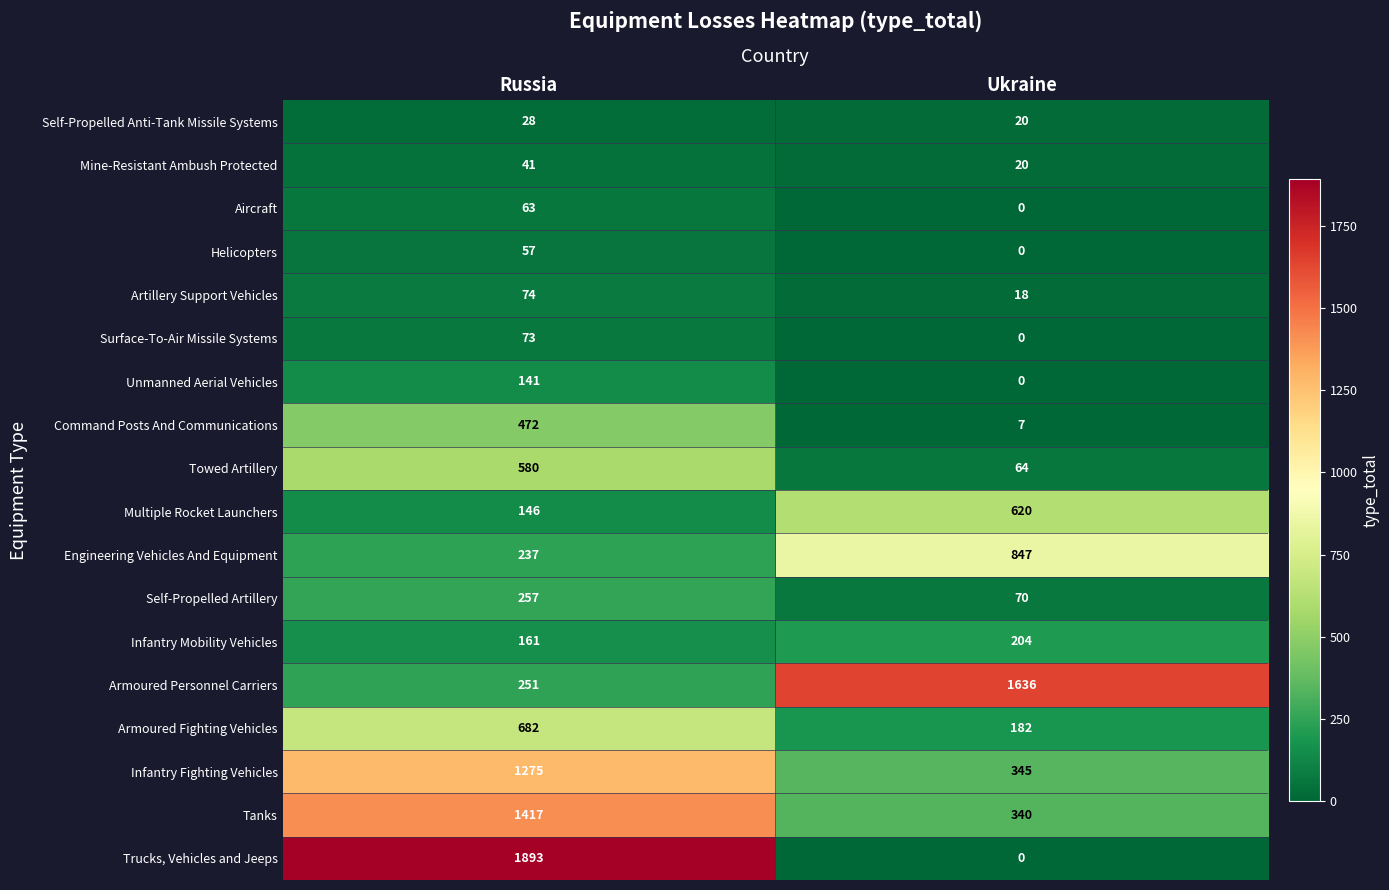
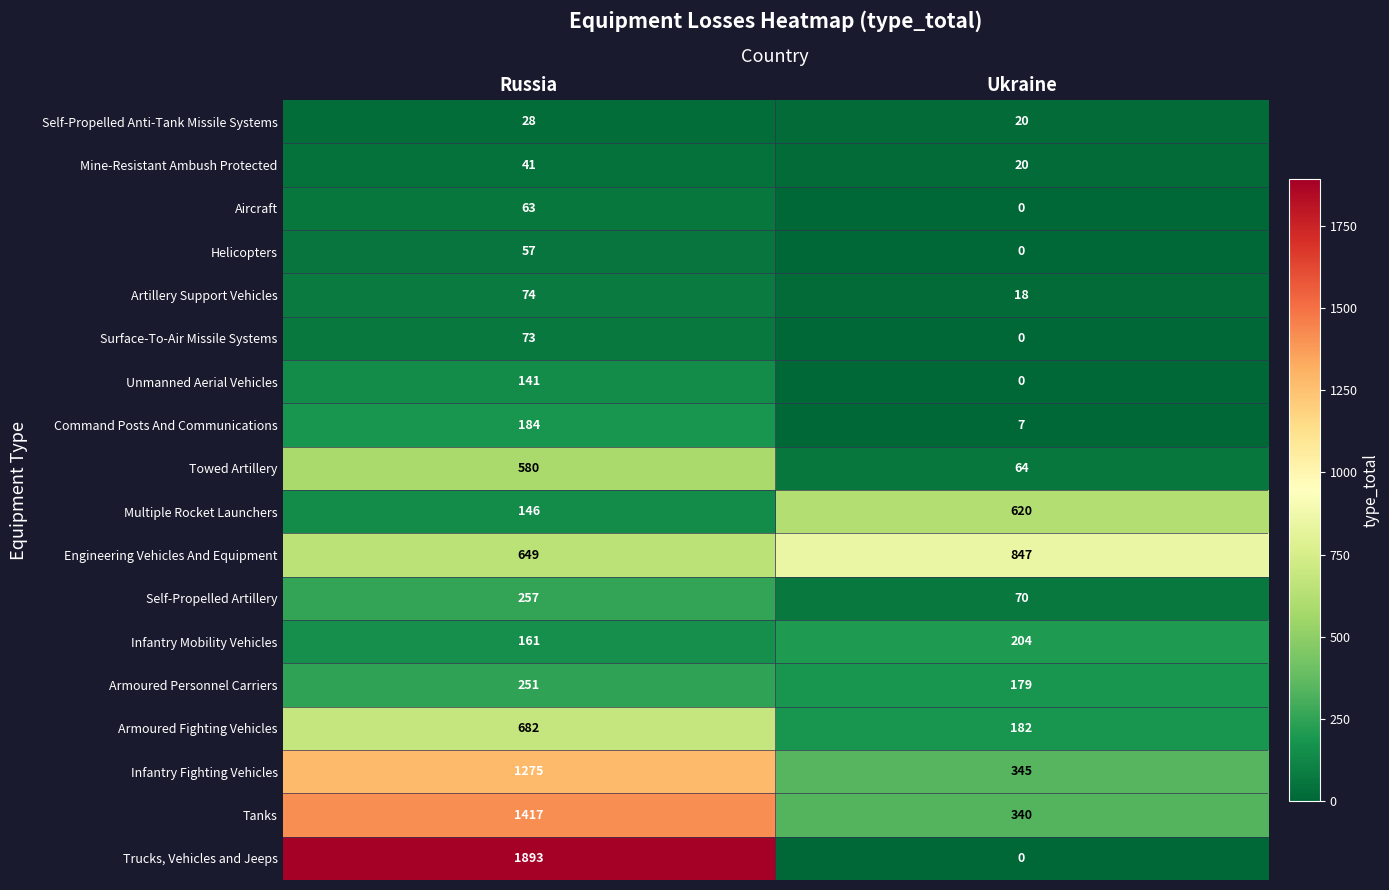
Command Posts And Communications, Russia: 472 -> 184
Engineering Vehicles And Equipment, Russia: 237 -> 649
Armoured Personnel Carriers, Ukraine: 1636 -> 179
